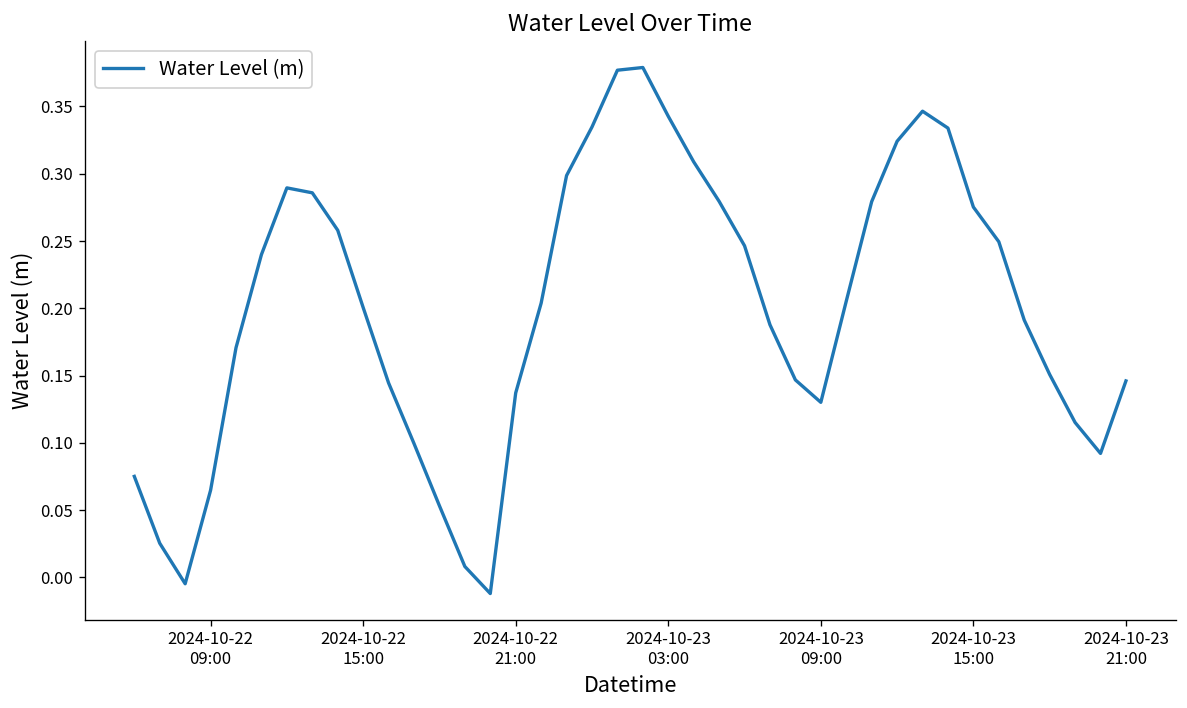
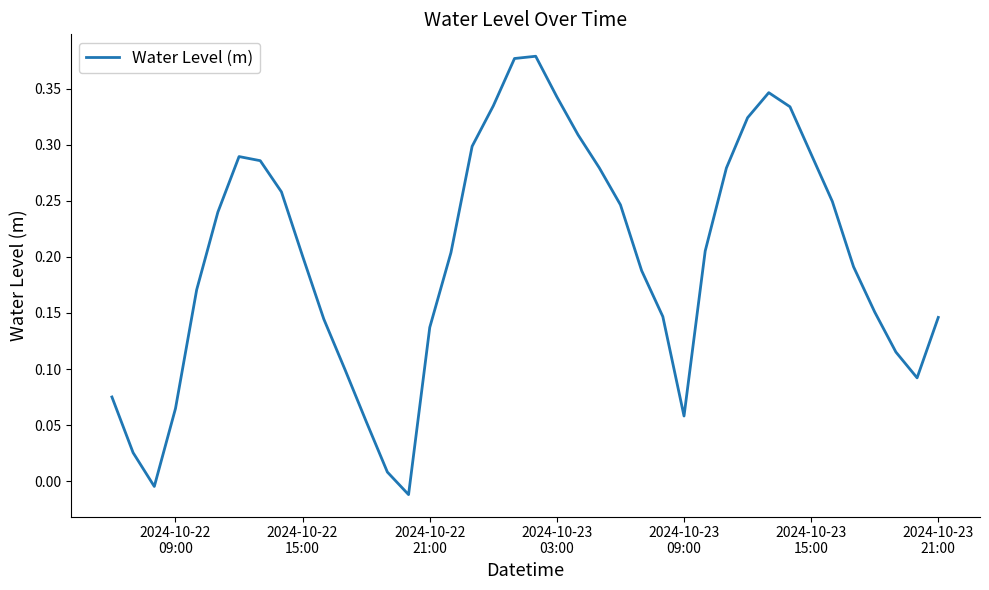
2024-10-23 09:00: 0.130 -> 0.058
2024-10-23 15:00: 0.275 -> 0.292
